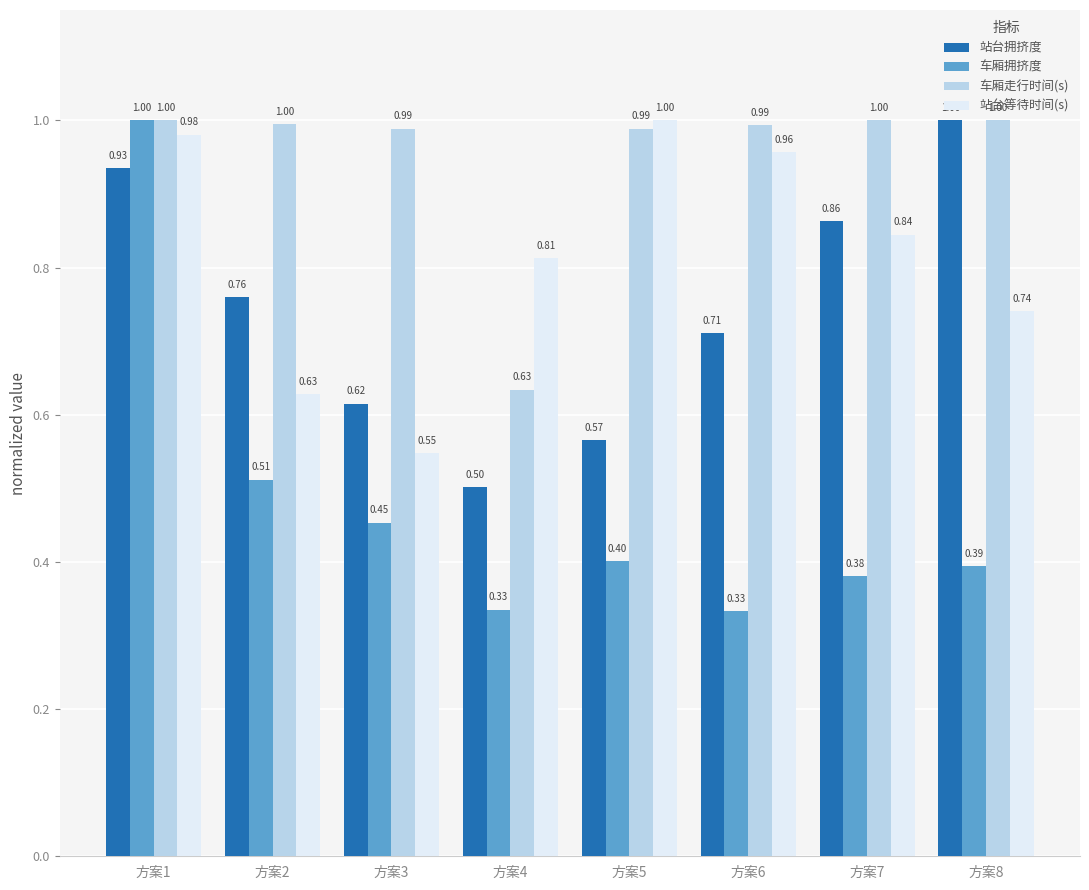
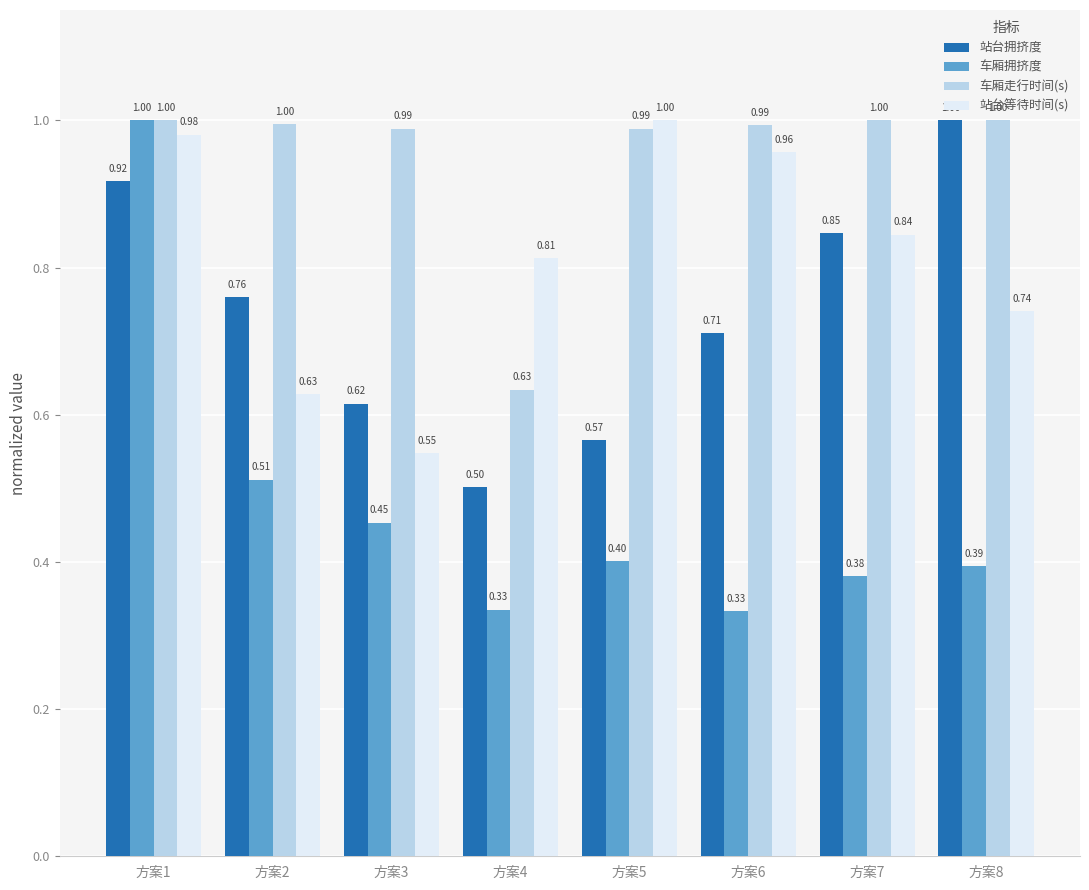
站台拥挤度, 方案1: 0.93 -> 0.92
站台拥挤度, 方案7: 0.86 -> 0.85
